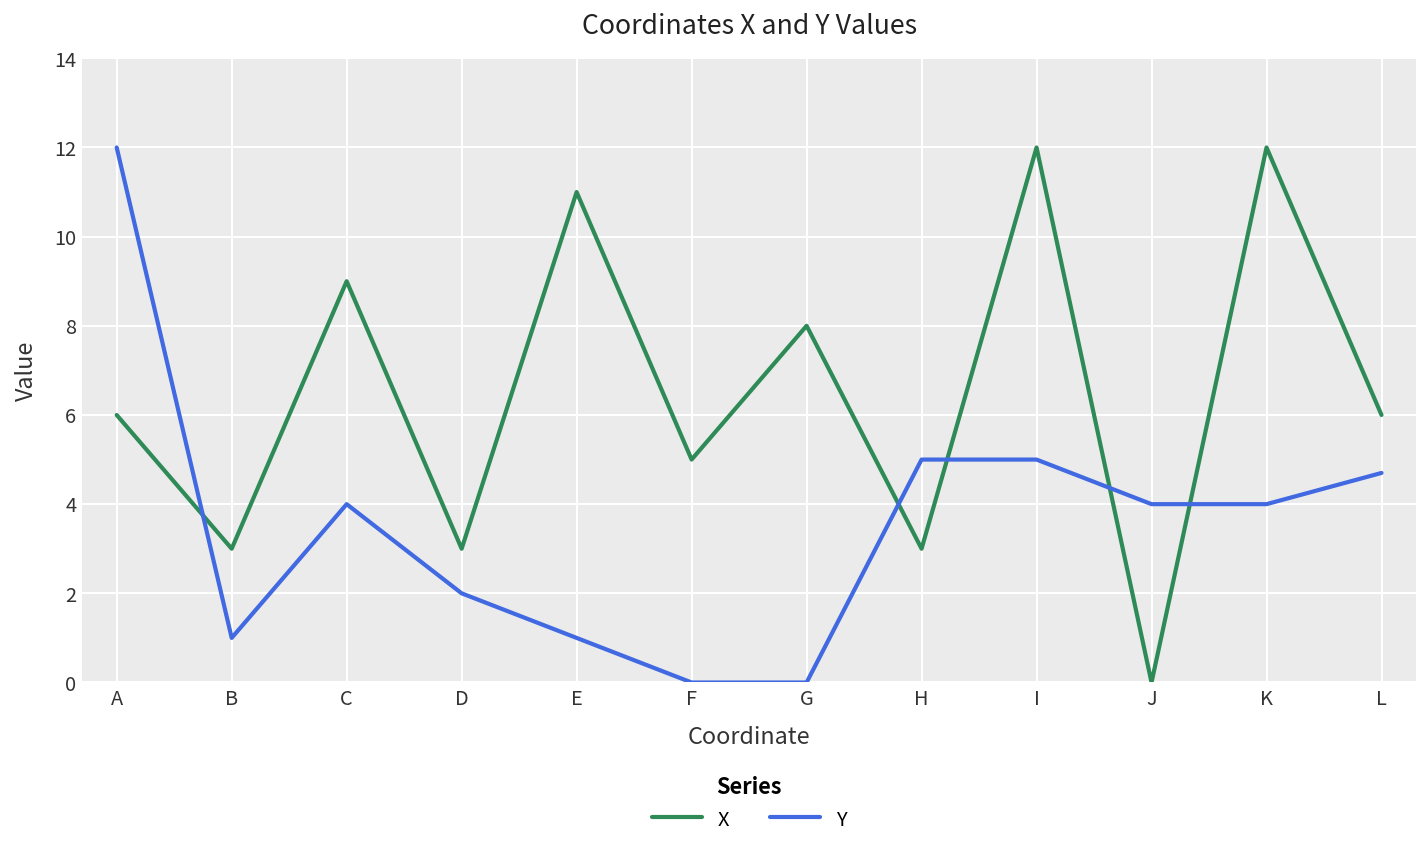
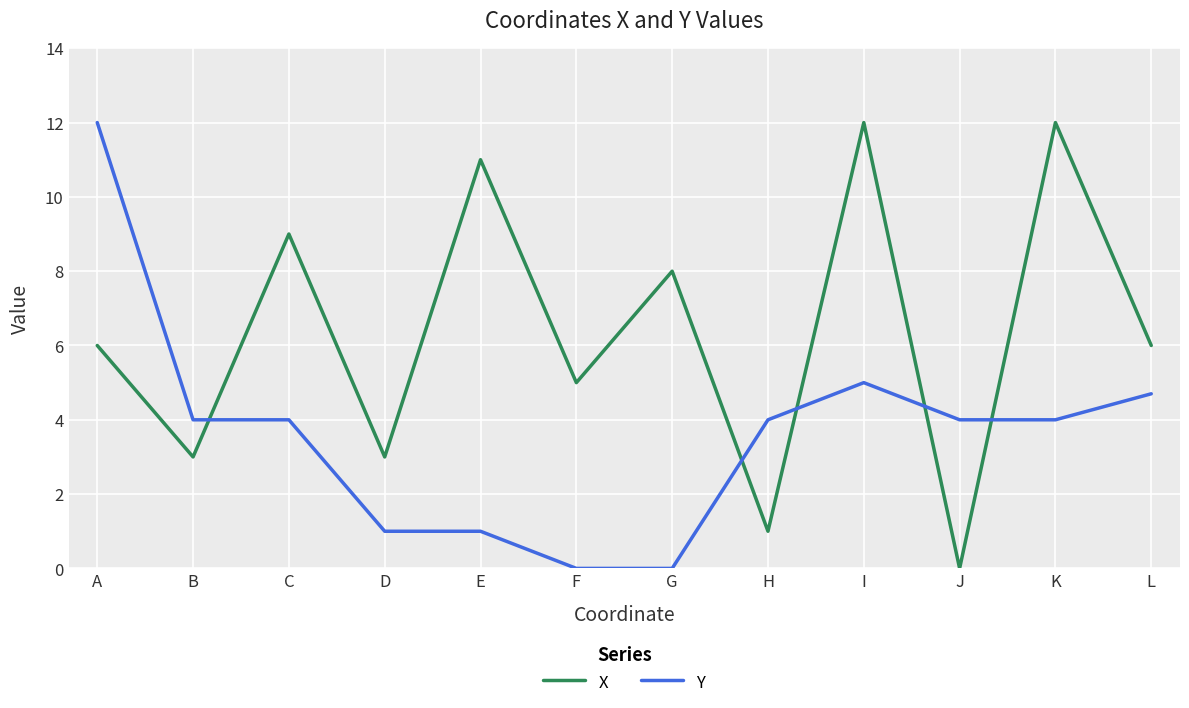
Y, B: 1 -> 4
Y, D: 2 -> 1
X, H: 3 -> 1
Y, H: 5 -> 4
